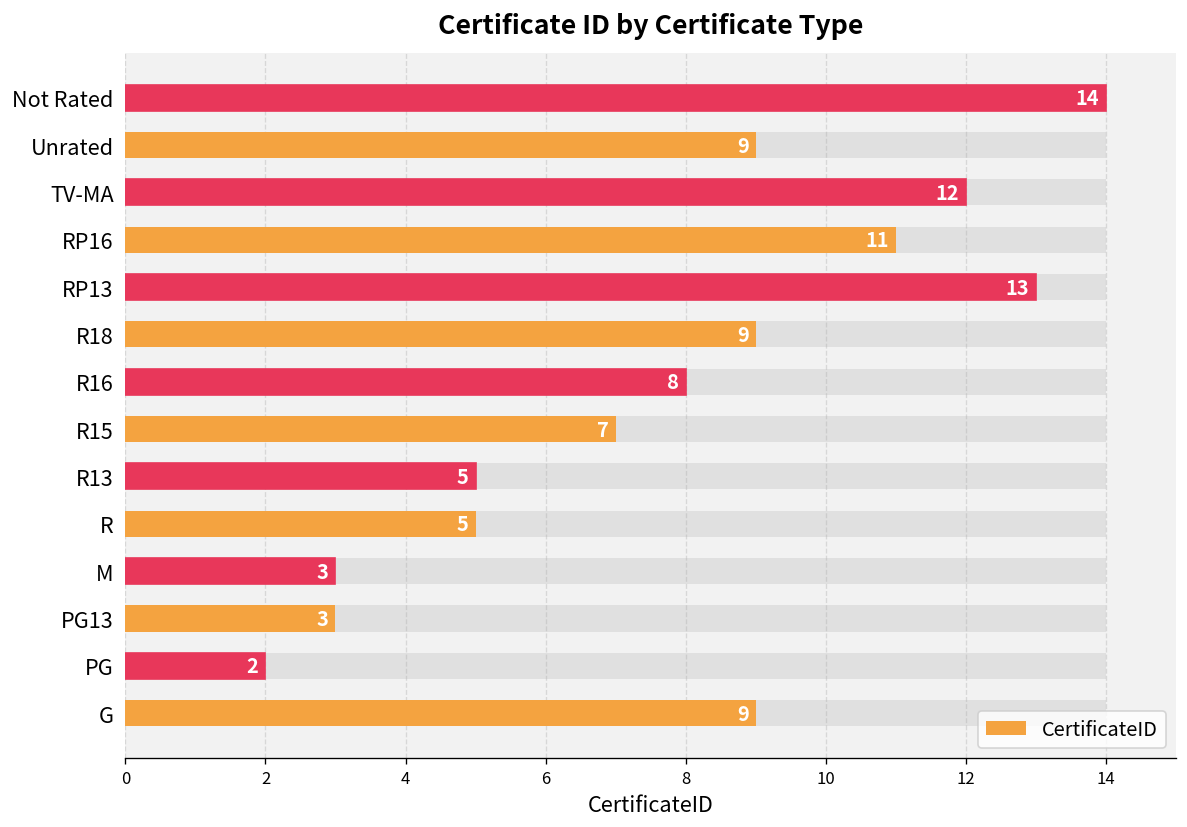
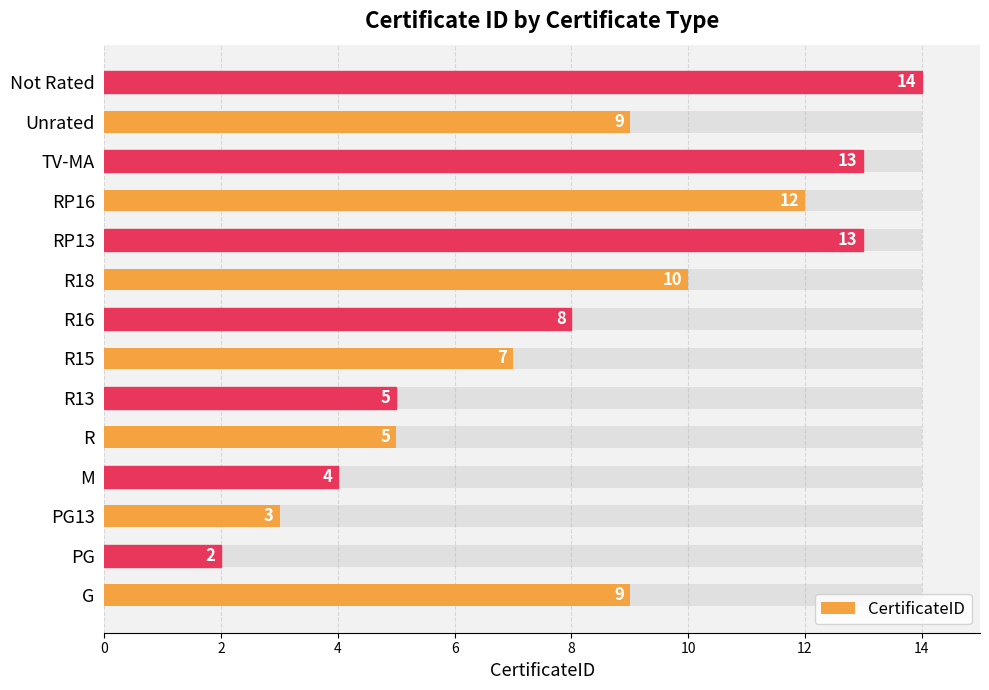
CertificateID, TV-MA: 12 -> 13
CertificateID, RP16: 11 -> 12
CertificateID, R18: 9 -> 10
CertificateID, M: 3 -> 4
